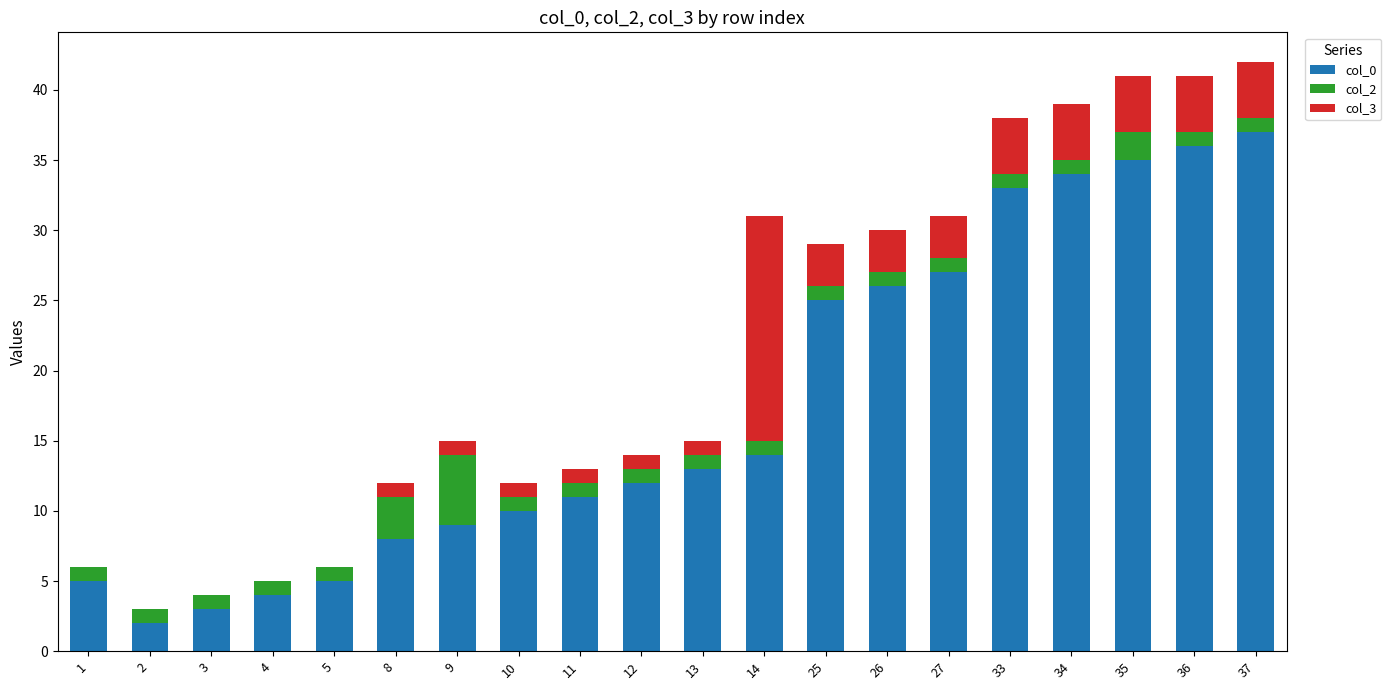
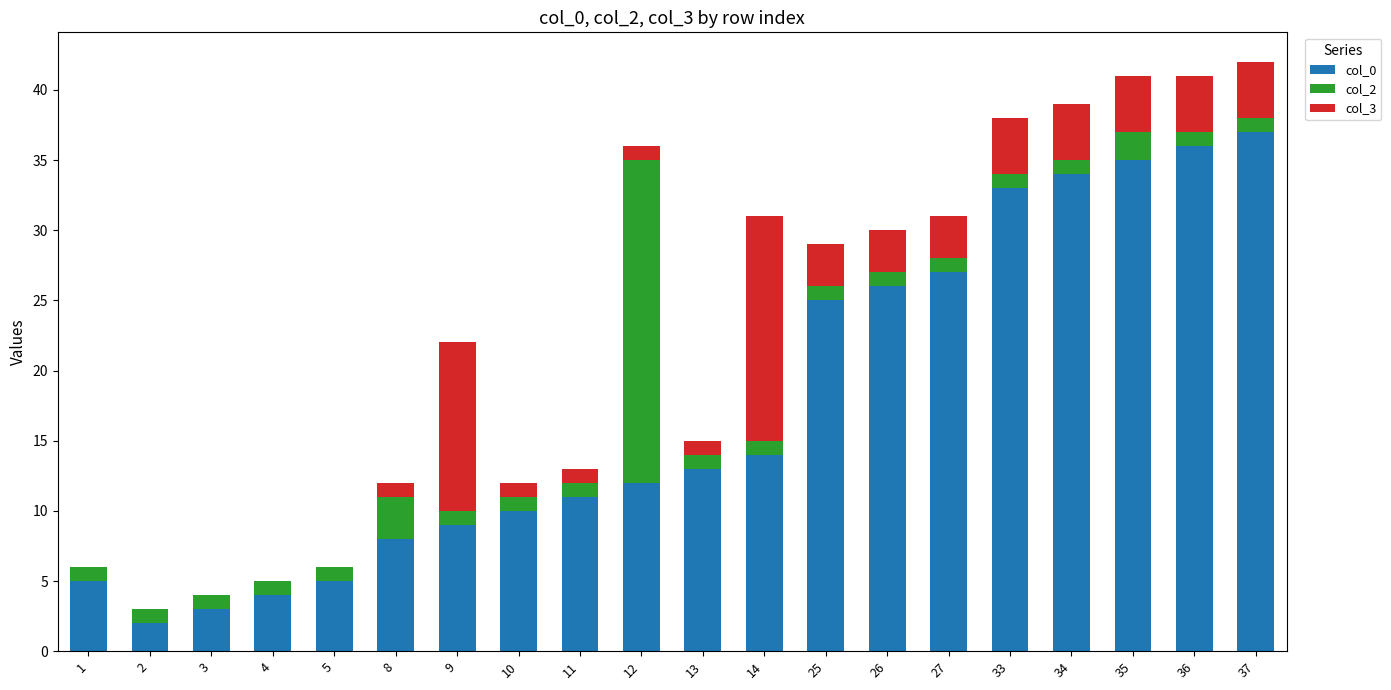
col_2, 9: 5 -> 1
col_3, 9: 1 -> 12
col_2, 12: 1 -> 23
